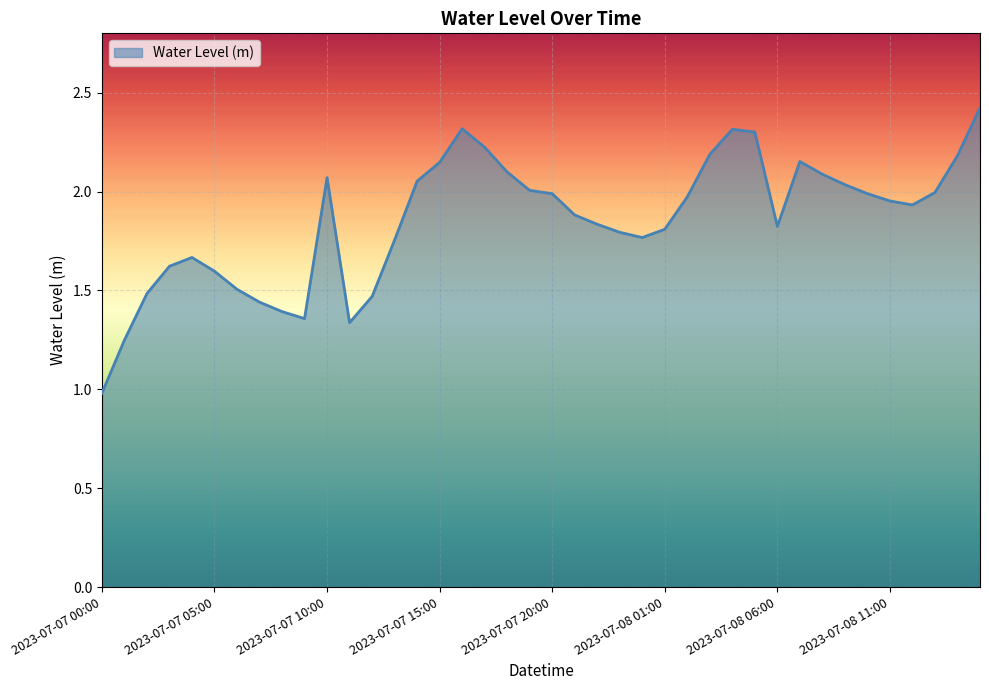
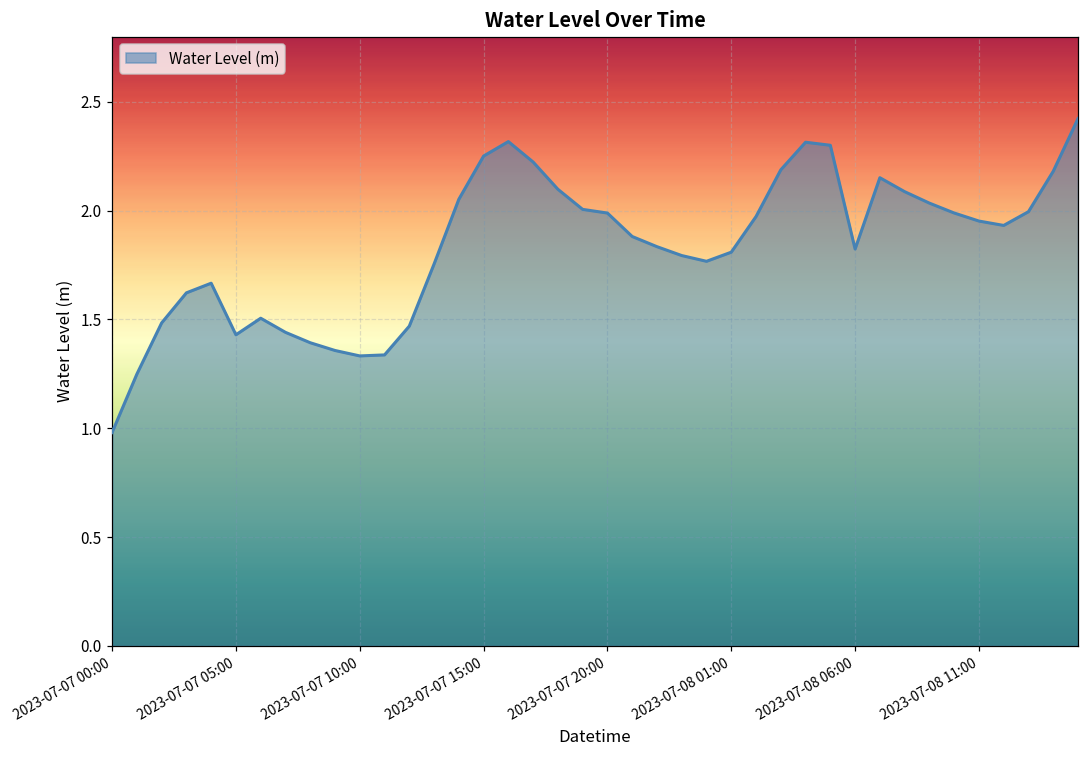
2023-07-07 05:00: 1.60 -> 1.43
2023-07-07 10:00: 2.07 -> 1.33
2023-07-07 15:00: 2.15 -> 2.25
